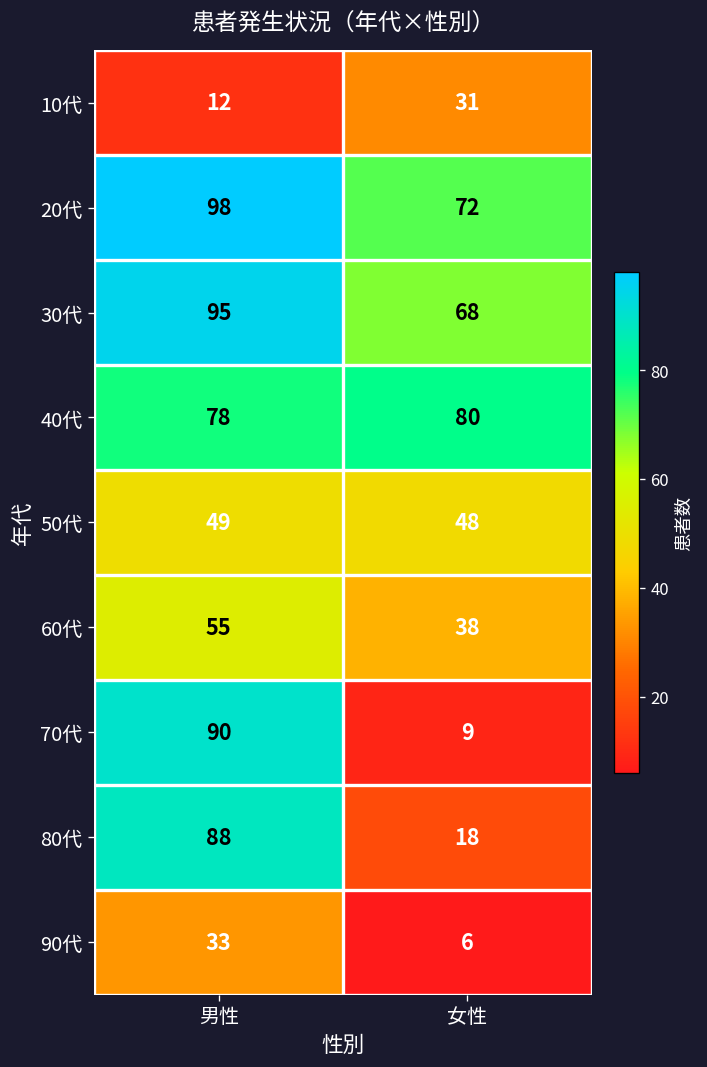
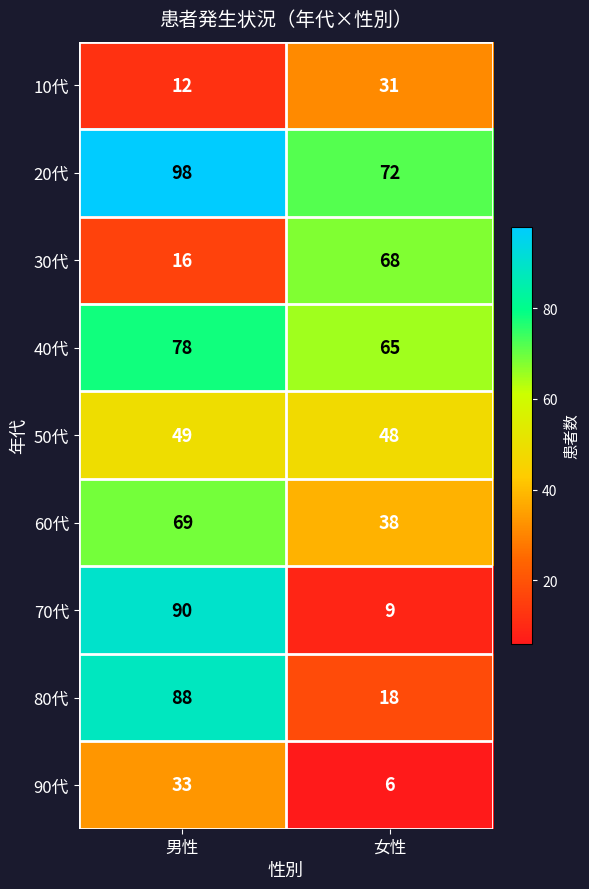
30代, 男性: 95 -> 16
40代, 女性: 80 -> 65
60代, 男性: 55 -> 69
